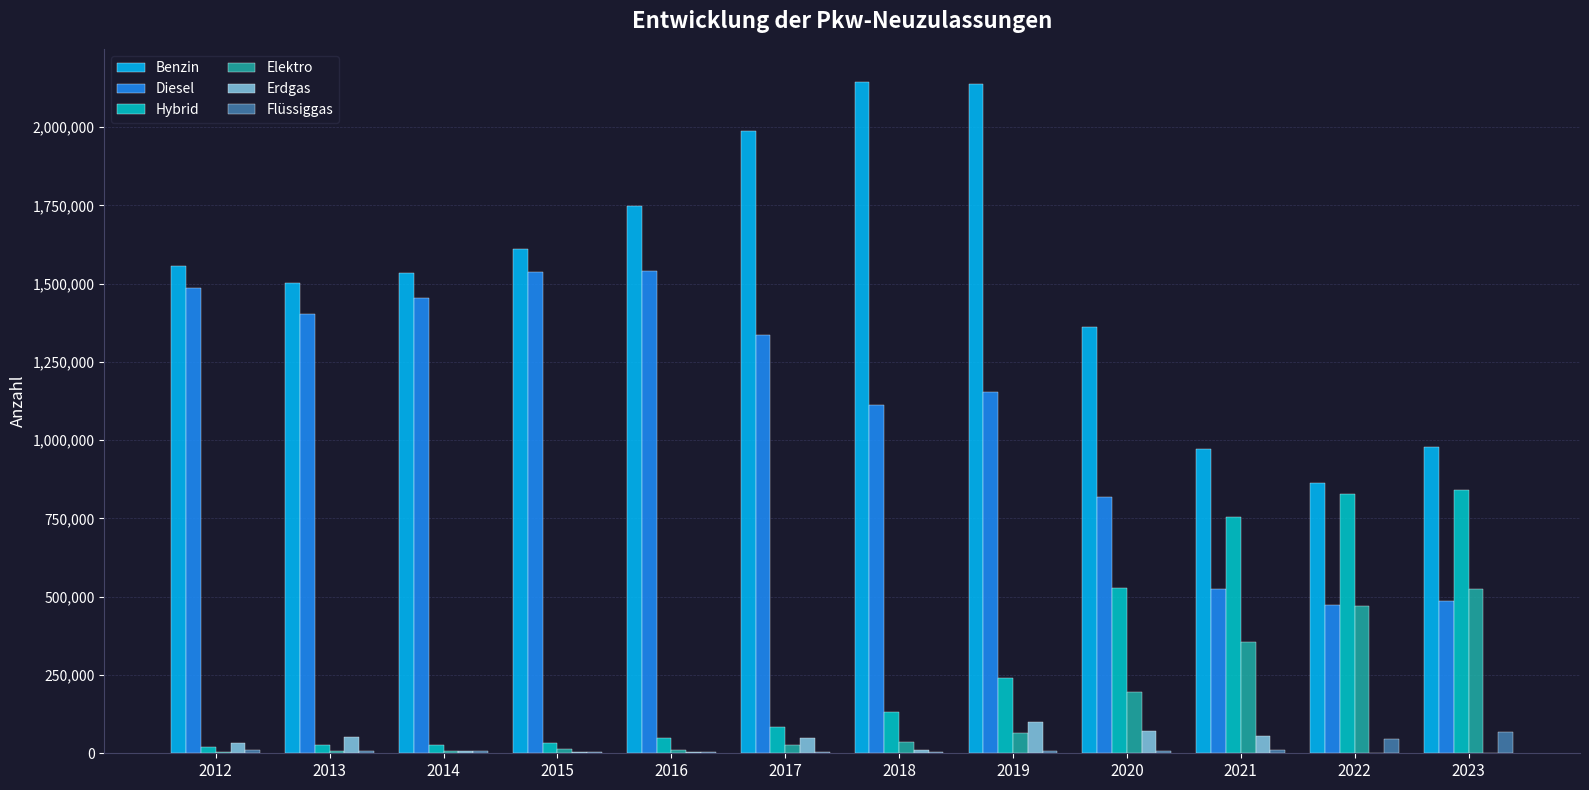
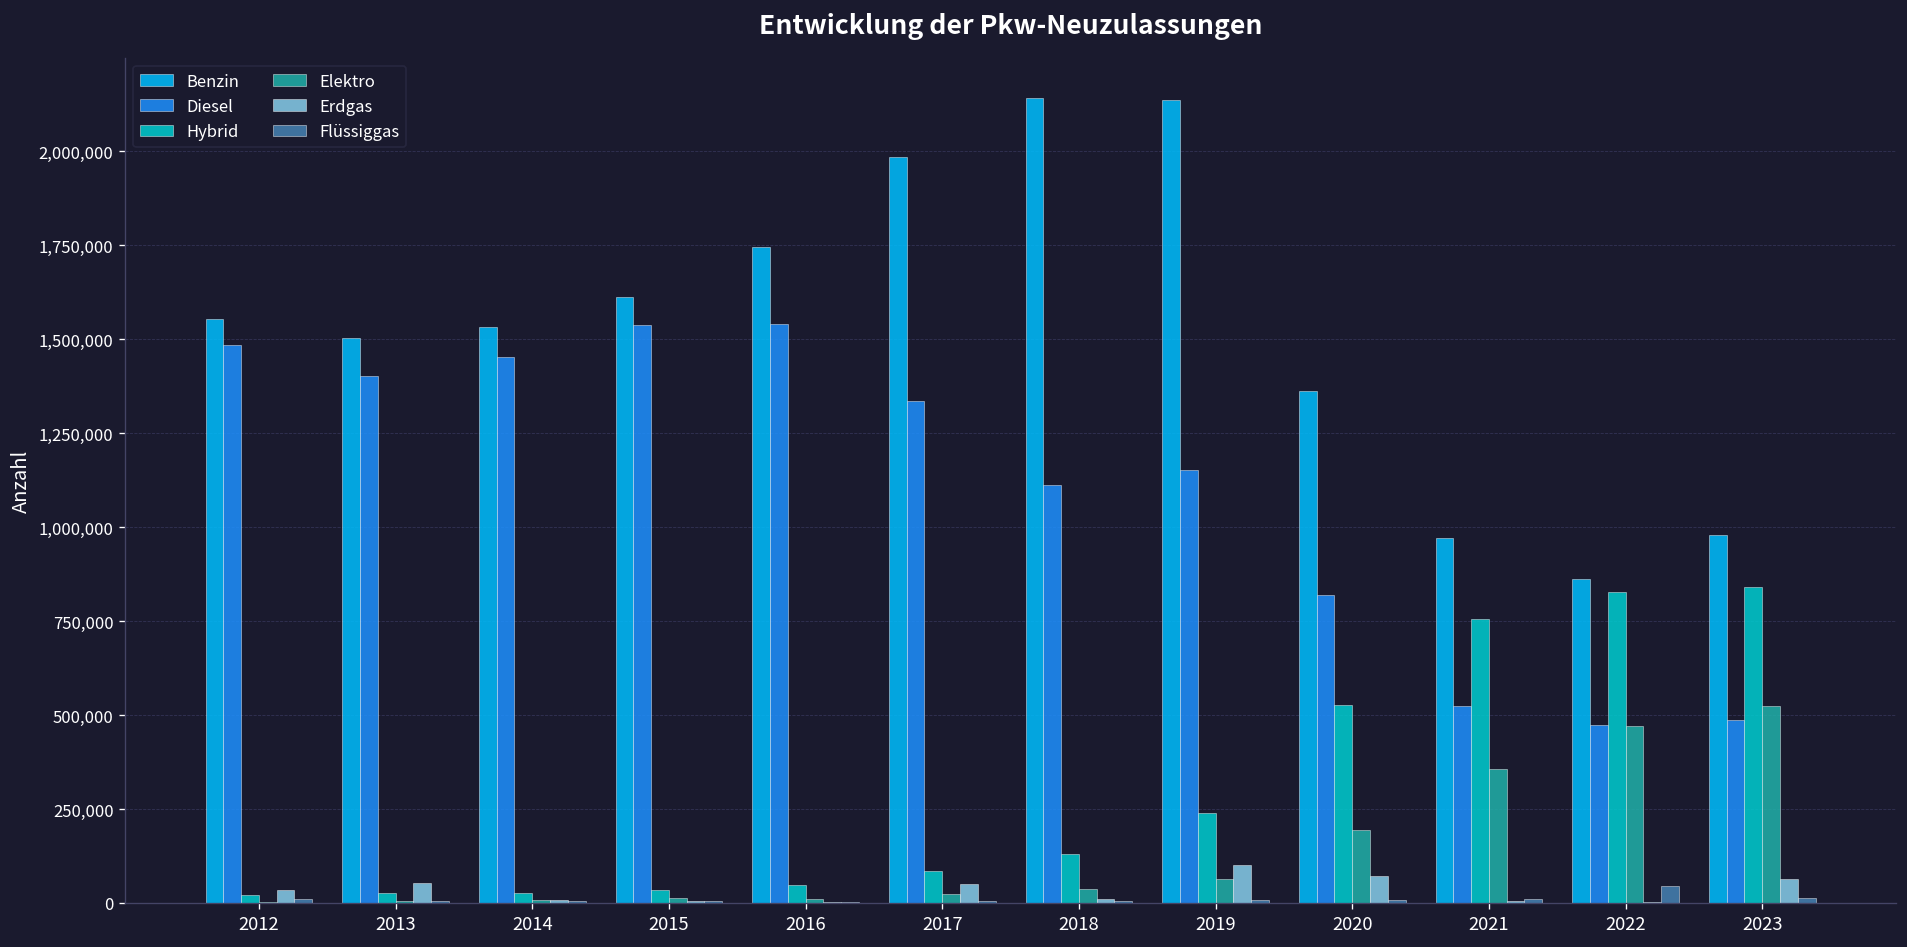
Erdgas, 2021: 50,000 -> 0
Erdgas, 2023: 0 -> 60,000
Flüssiggas, 2023: 70,000 -> 10,000
